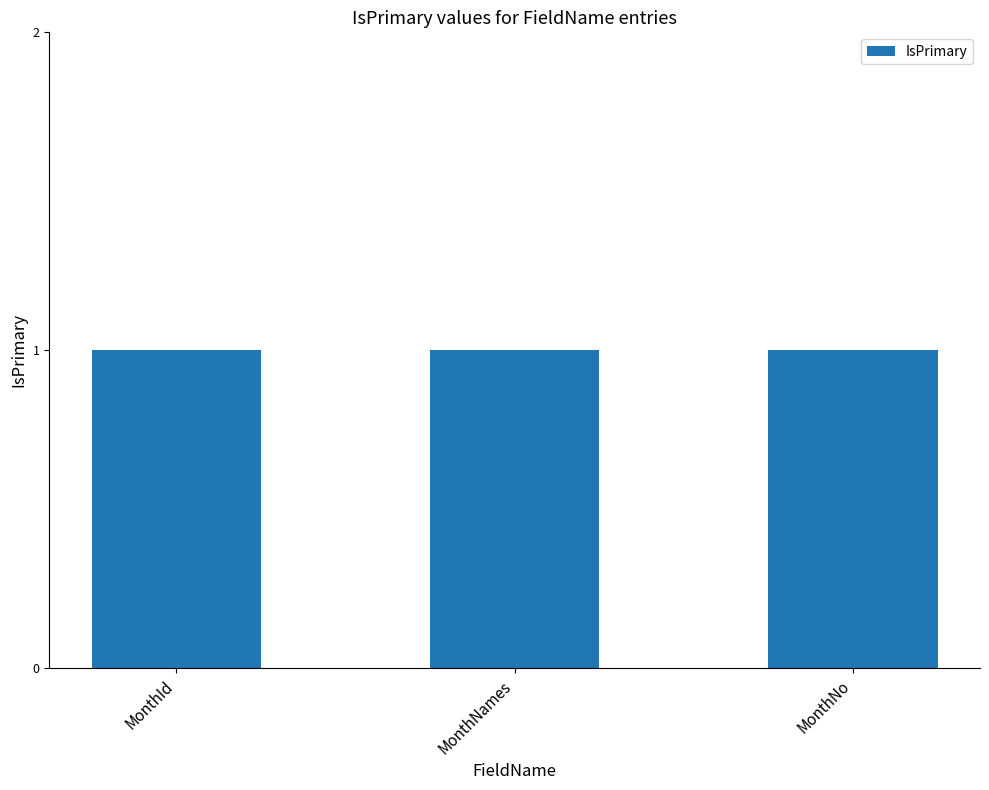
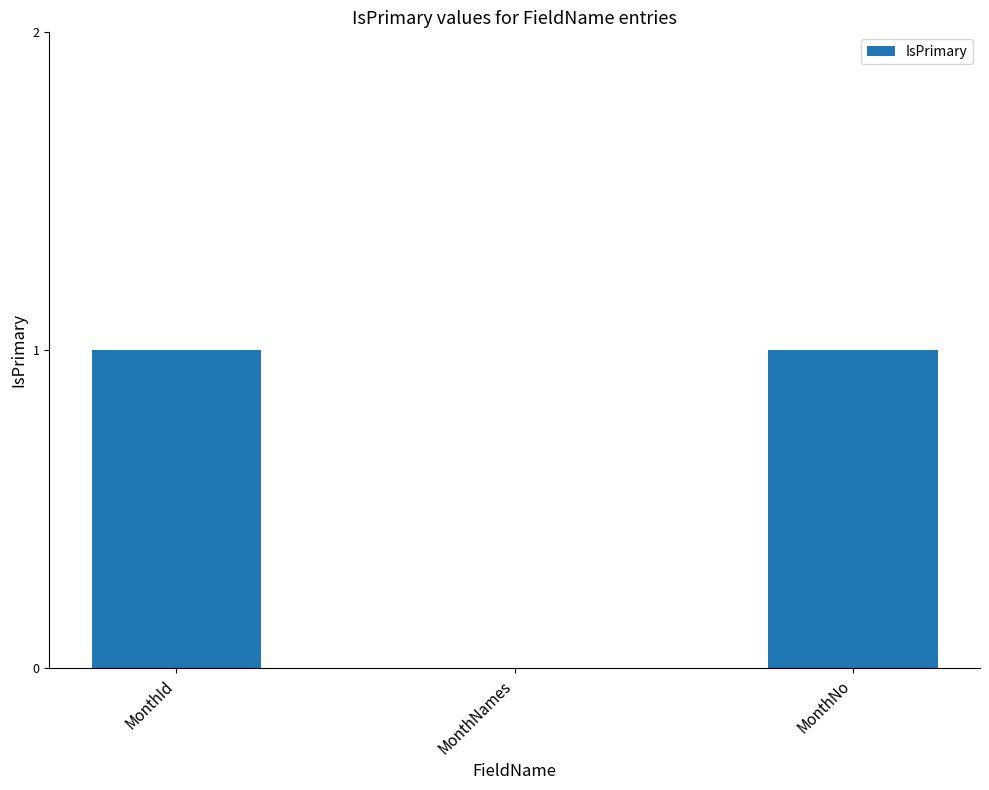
MonthNames: 1 -> 0
